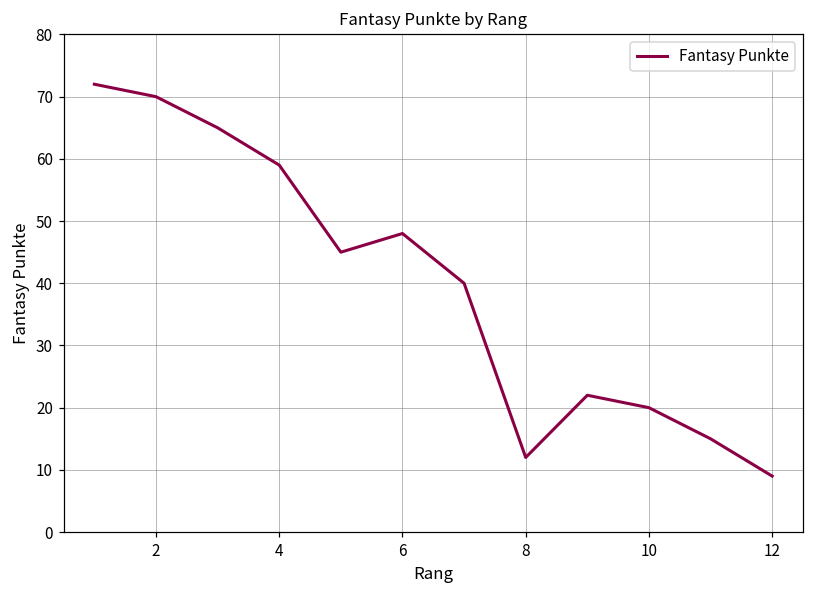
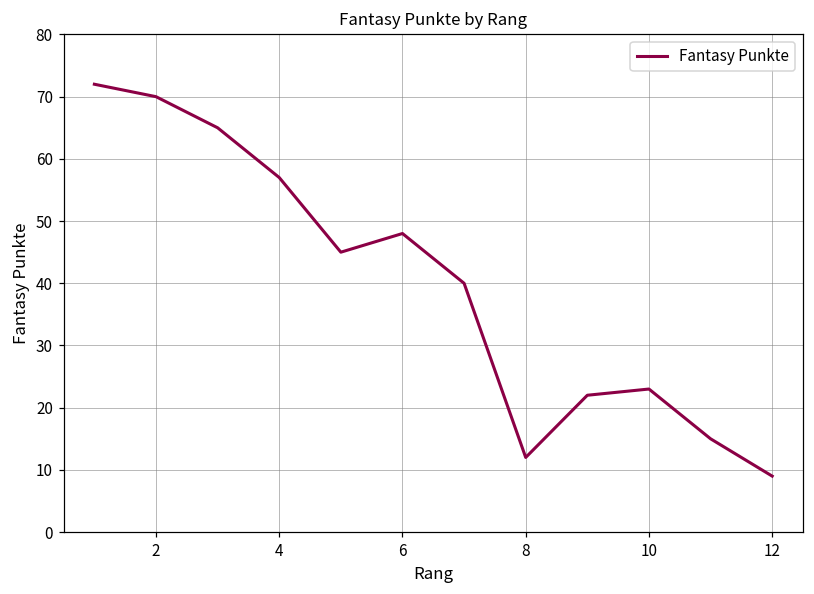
4: 59 -> 57
10: 20 -> 23
